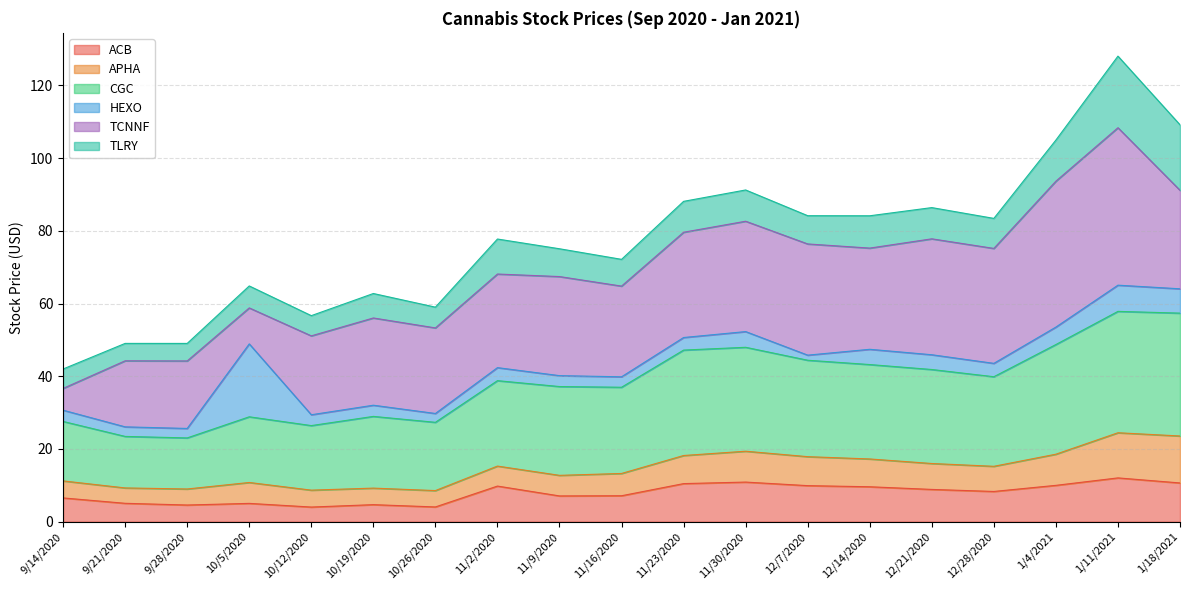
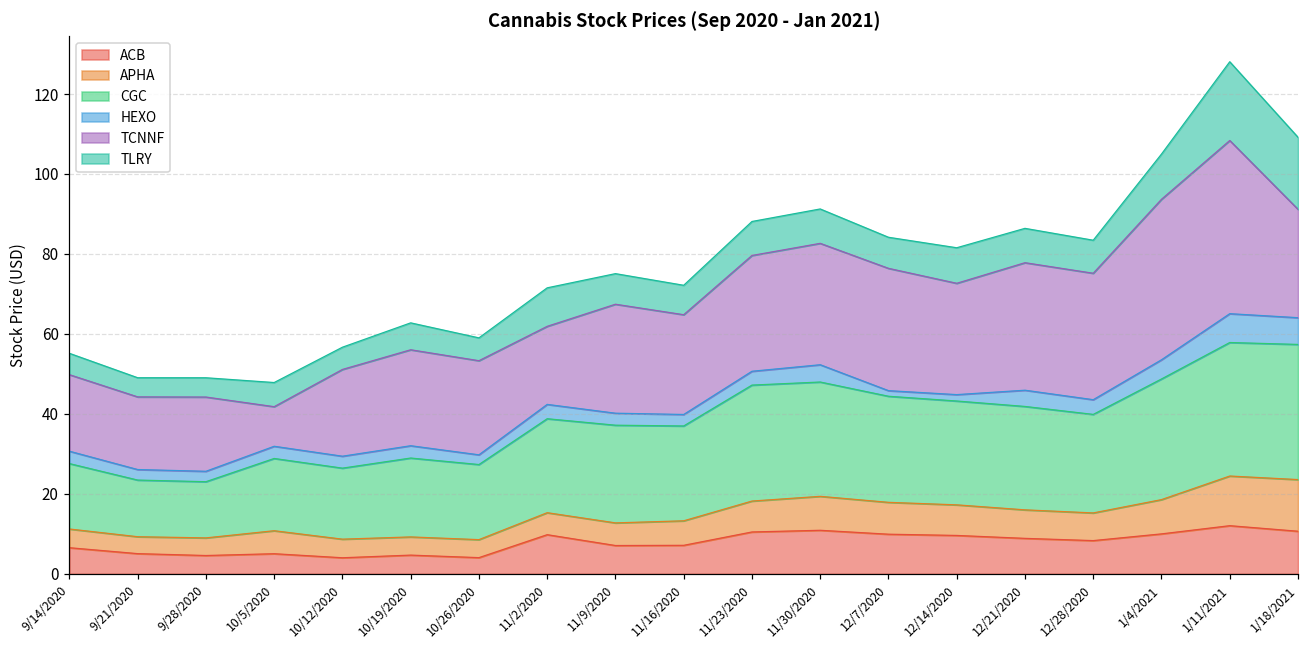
TCNNF, 9/14/2020: 6 -> 19
HEXO, 10/5/2020: 20 -> 3
TCNNF, 11/2/2020: 26 -> 20
HEXO, 12/14/2020: 4 -> 2
